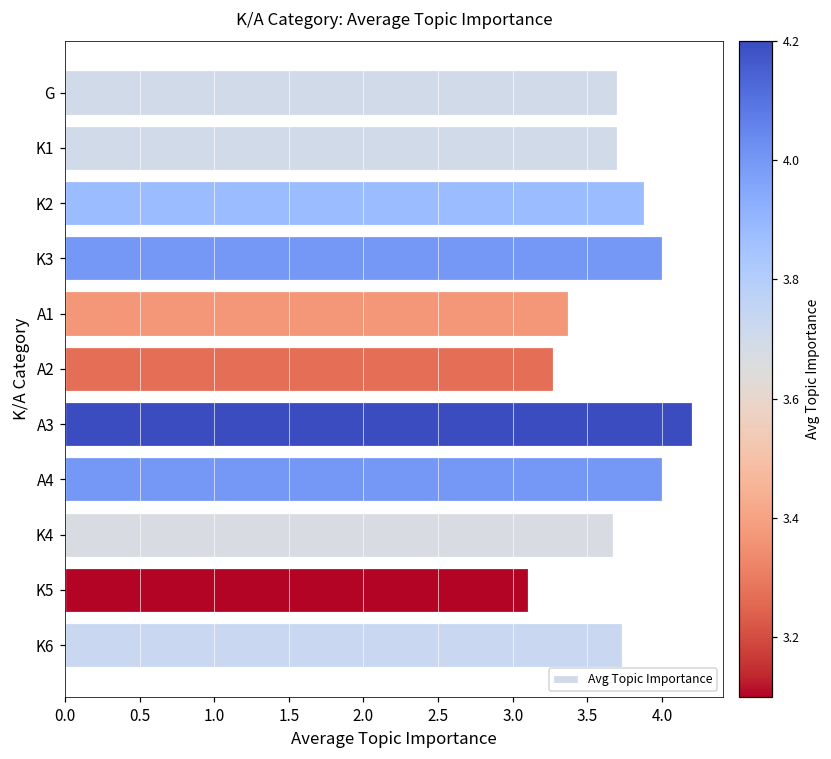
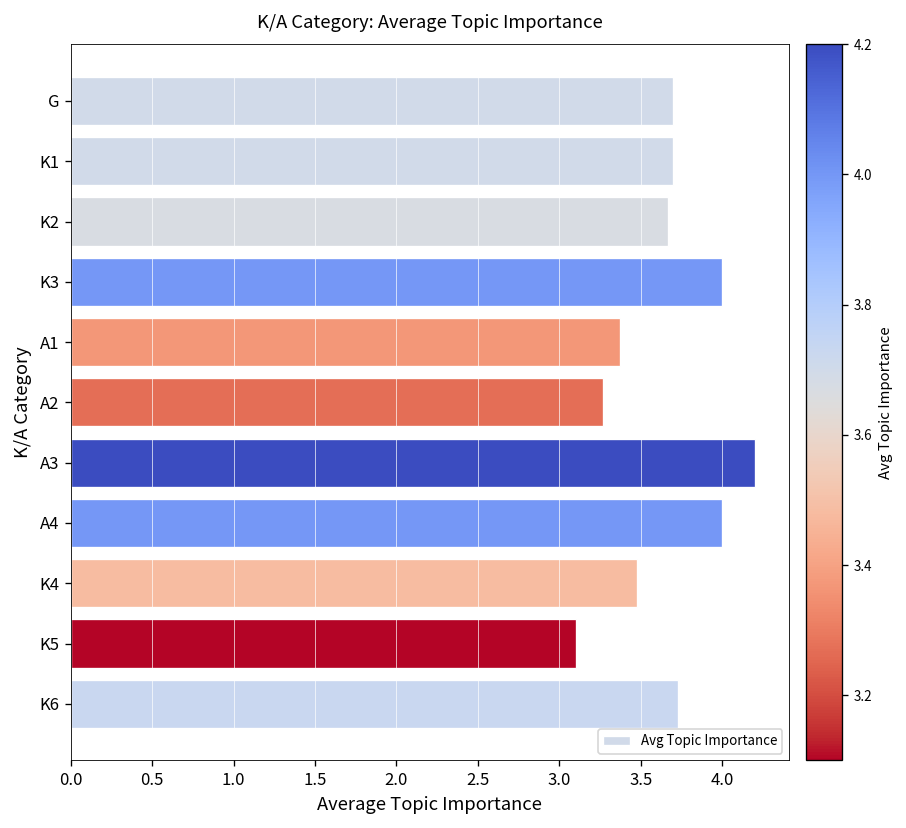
K2: 3.88 -> 3.67
K4: 3.67 -> 3.48
